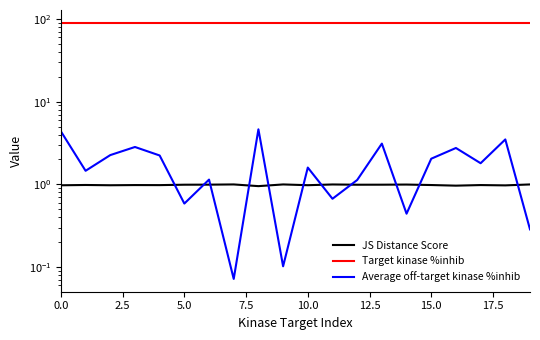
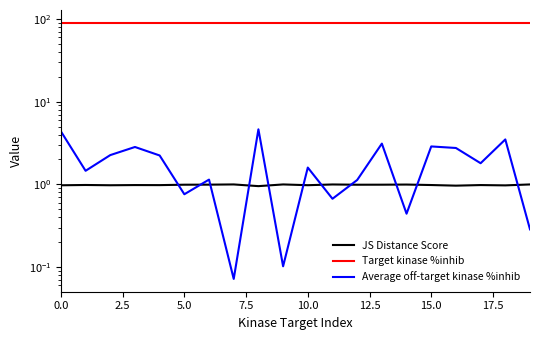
Average off-target kinase %inhib, 5.0: 0.6 -> 0.8
Average off-target kinase %inhib, 15.0: 2.0 -> 2.9
